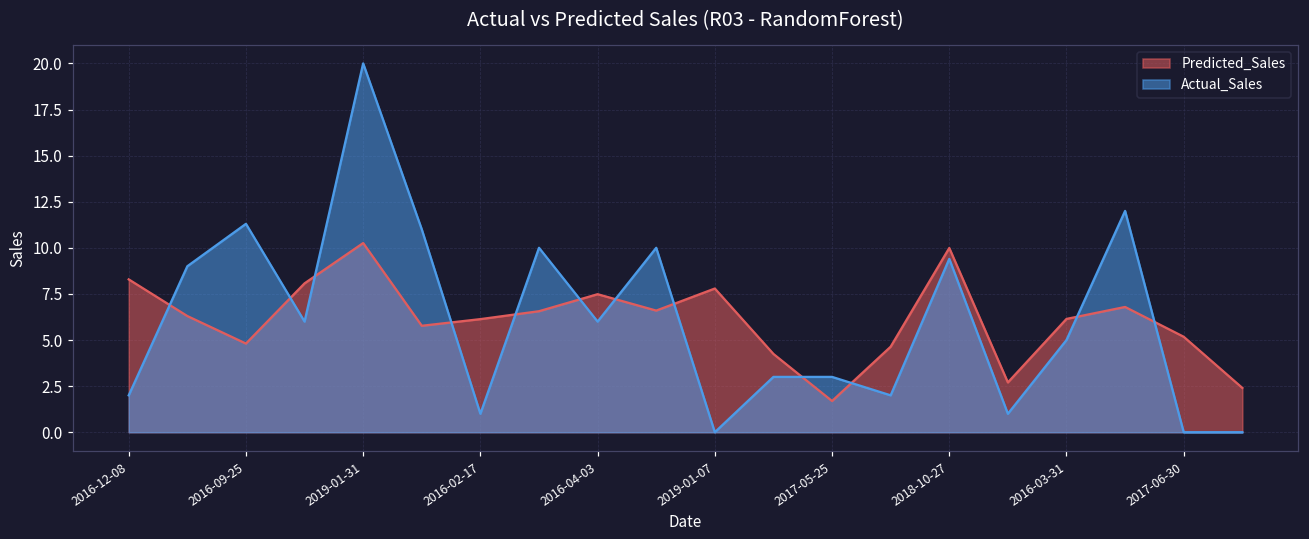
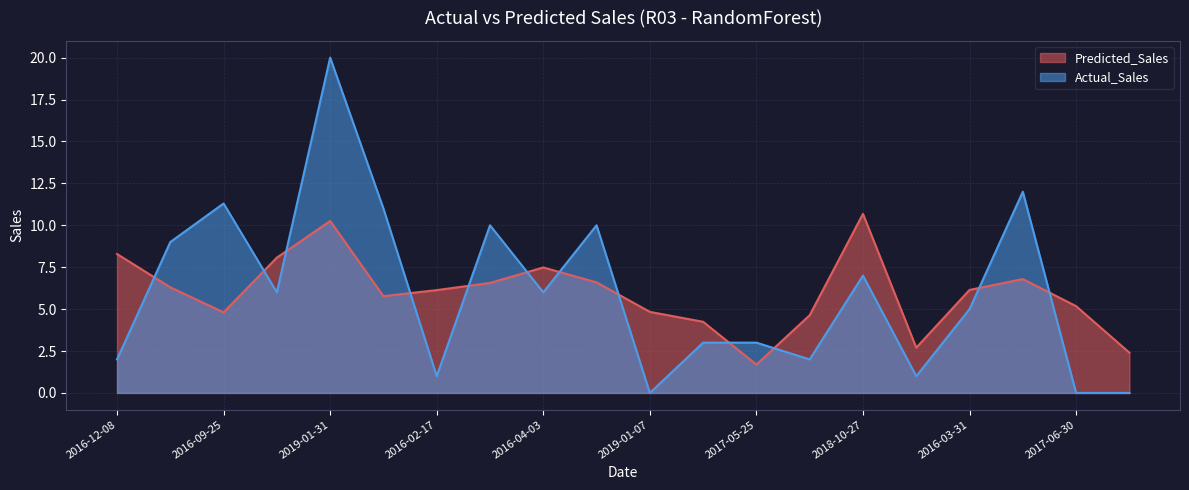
Predicted_Sales, 2019-01-07: 7.8 -> 4.8
Predicted_Sales, 2018-10-27: 10.0 -> 10.7
Actual_Sales, 2018-10-27: 9.4 -> 7.0
